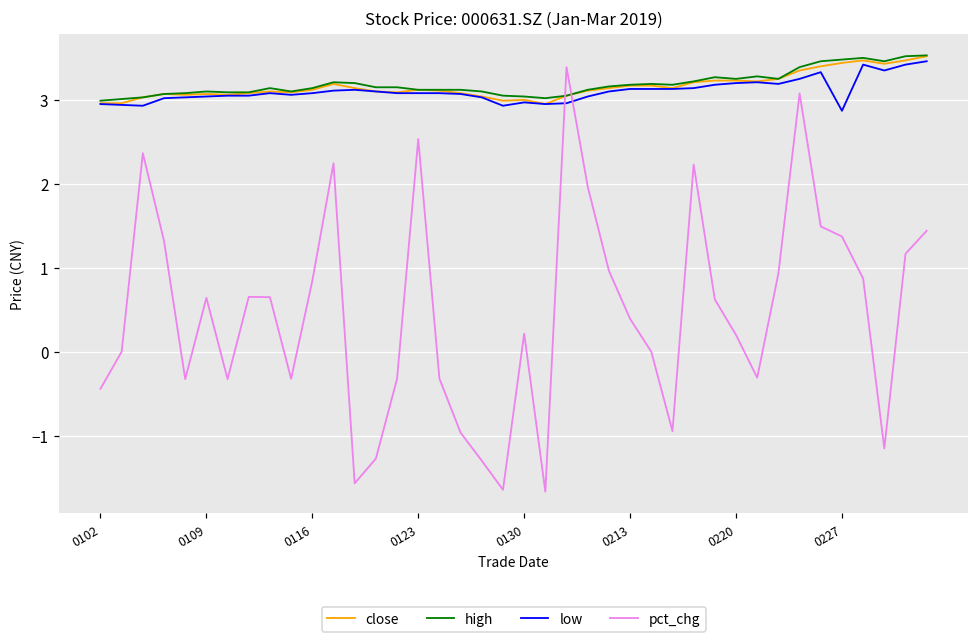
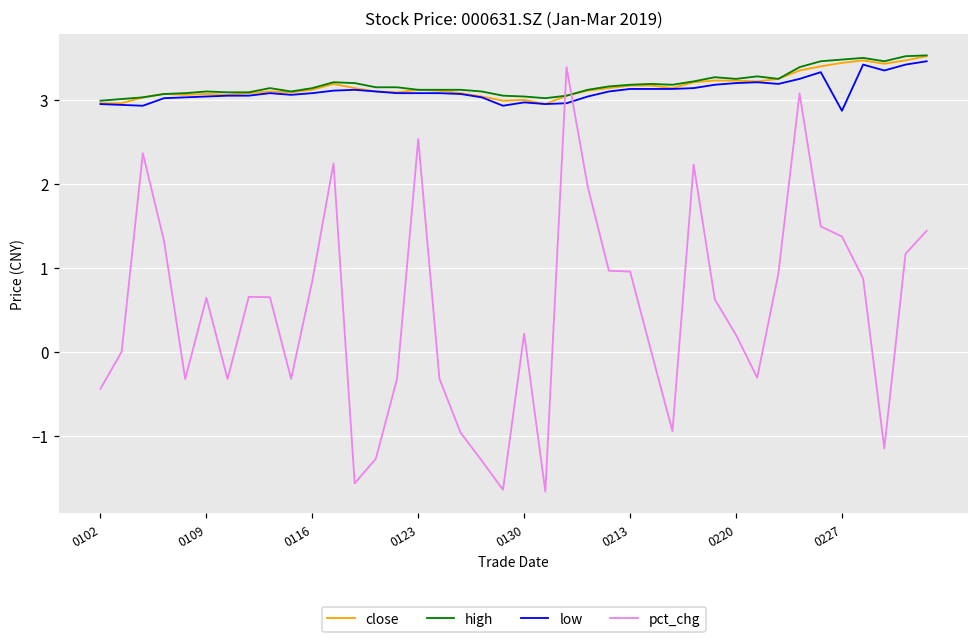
pct_chg, 0213: 0.4 -> 1.0
